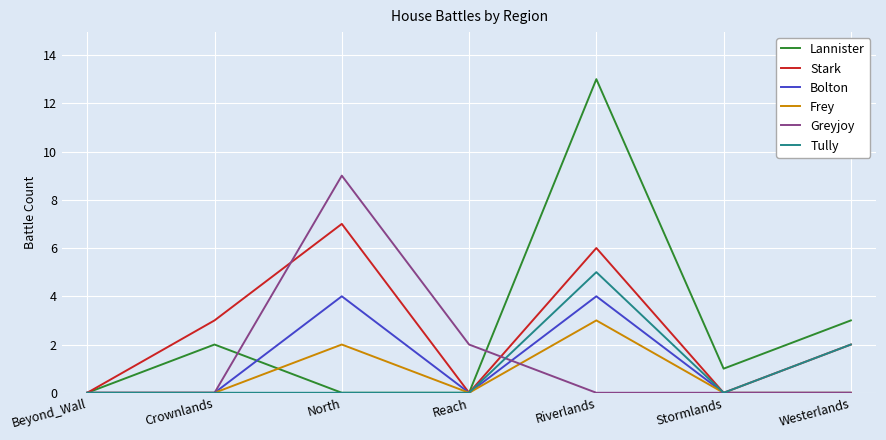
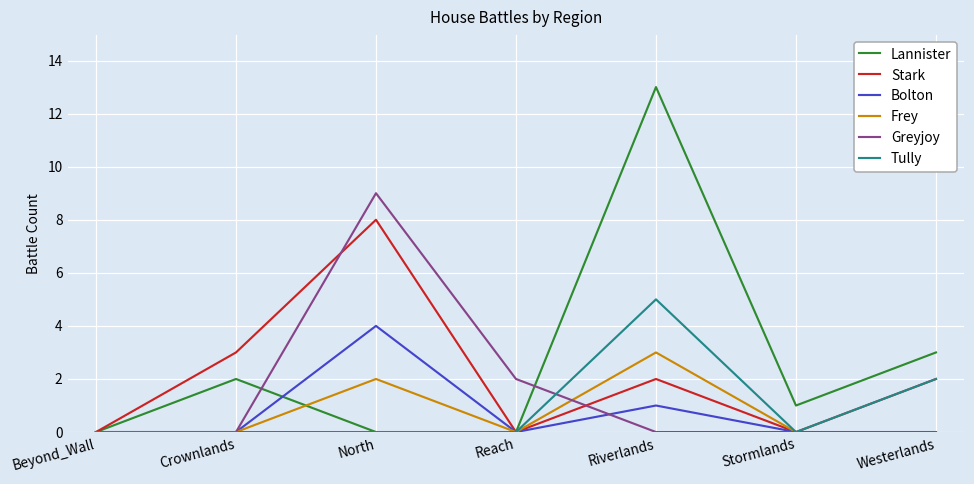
Stark, North: 7 -> 8
Stark, Riverlands: 6 -> 2
Bolton, Riverlands: 4 -> 1
